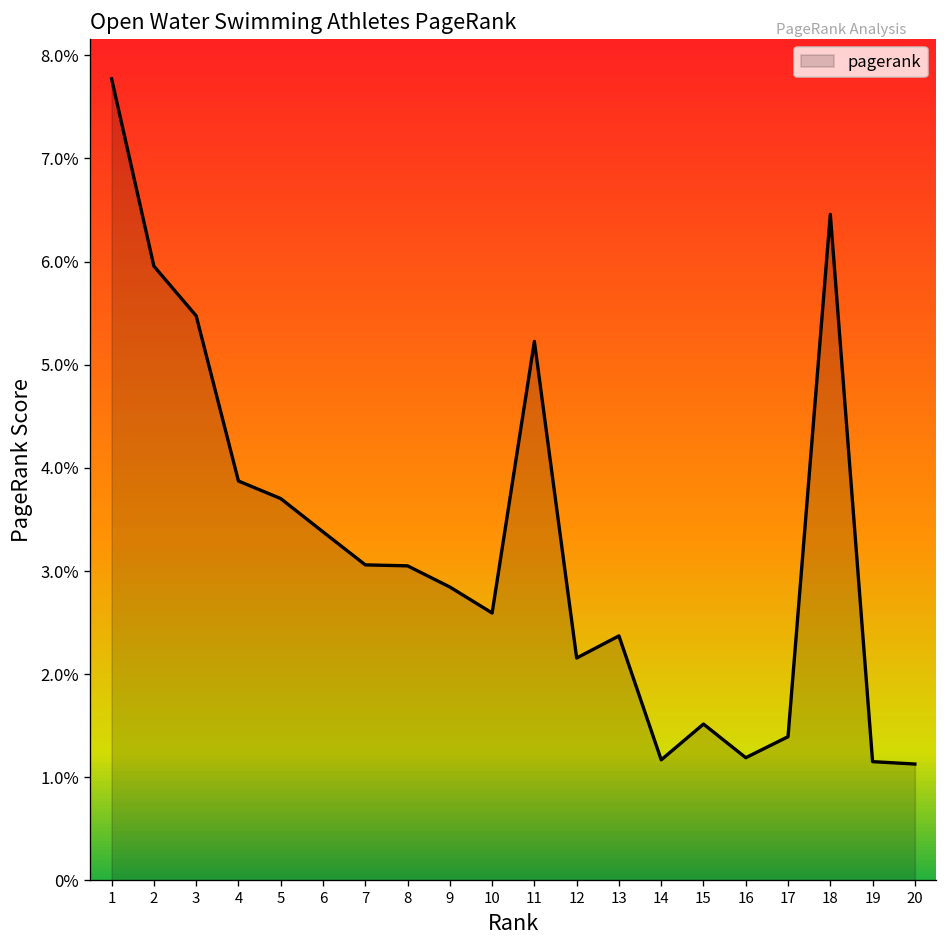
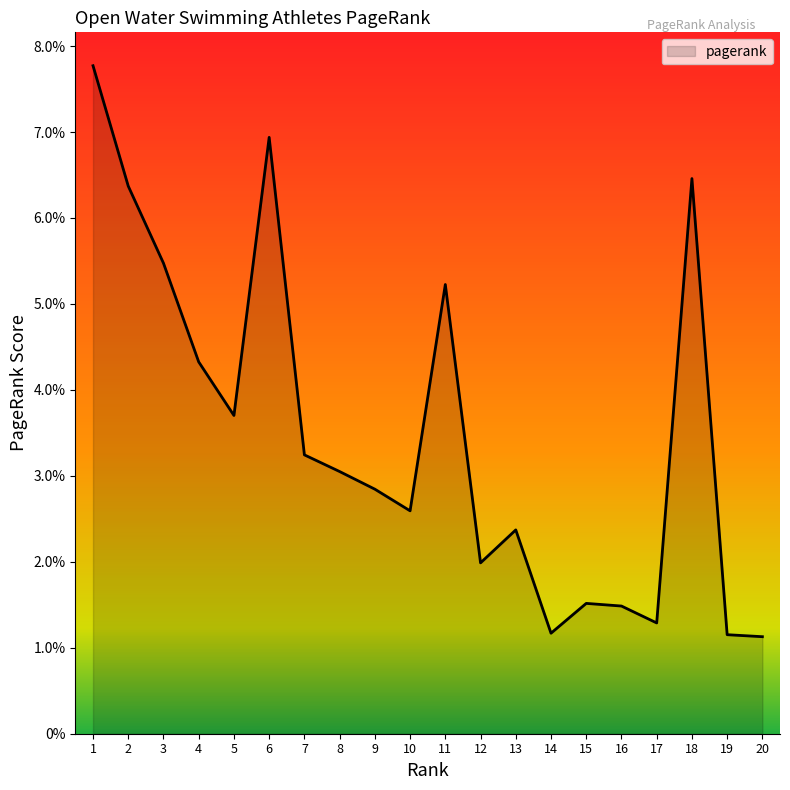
2: 6.0% -> 6.4%
4: 3.9% -> 4.3%
6: 3.4% -> 6.9%
7: 3.1% -> 3.2%
12: 2.2% -> 2.0%
16: 1.2% -> 1.5%
17: 1.4% -> 1.3%
